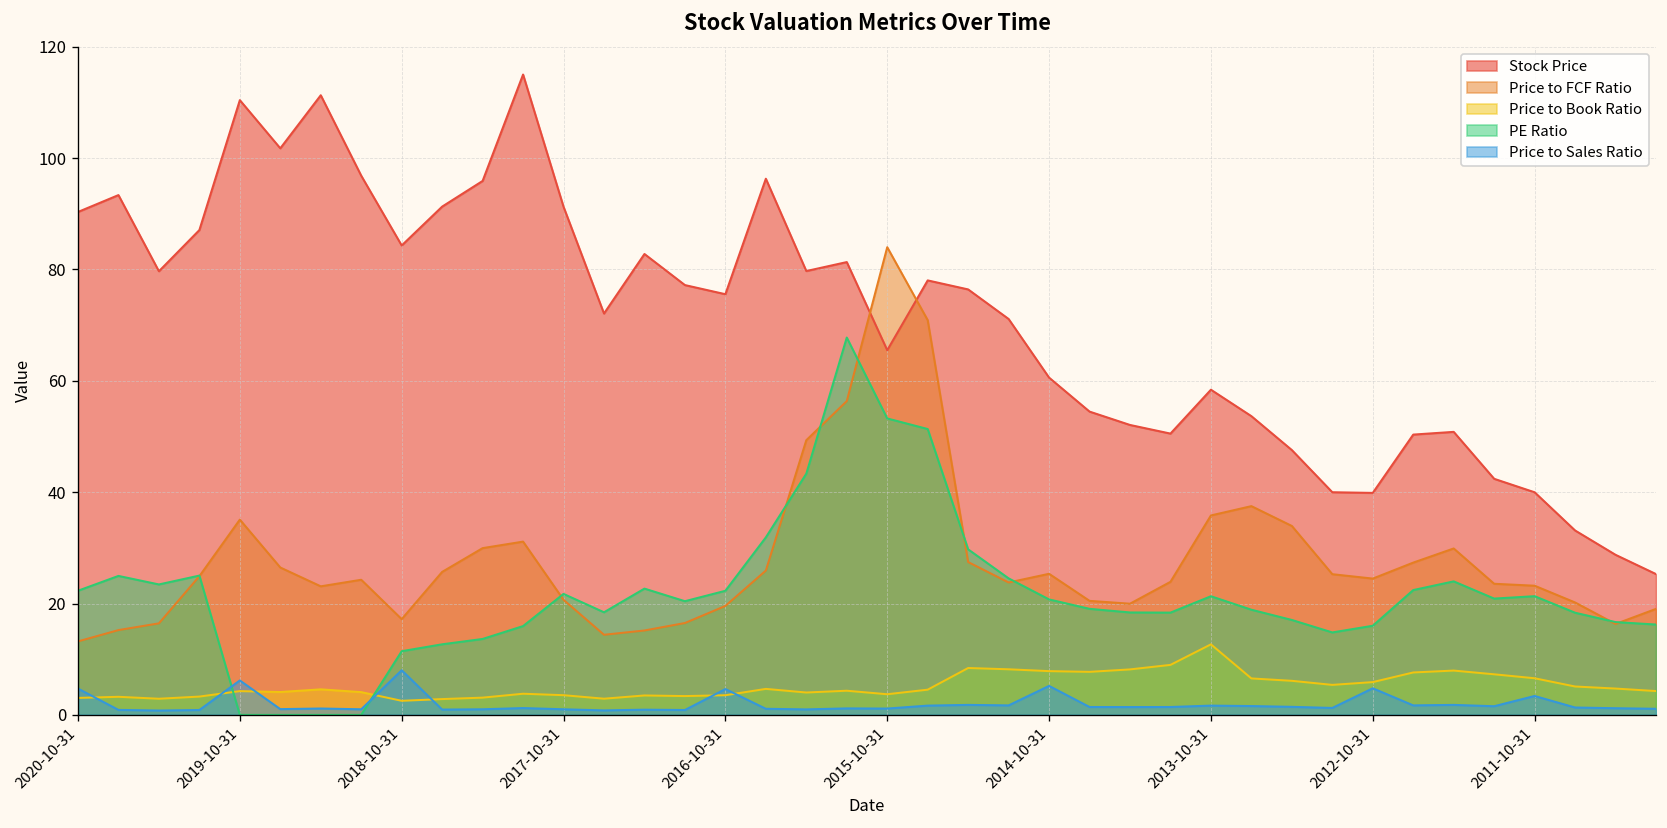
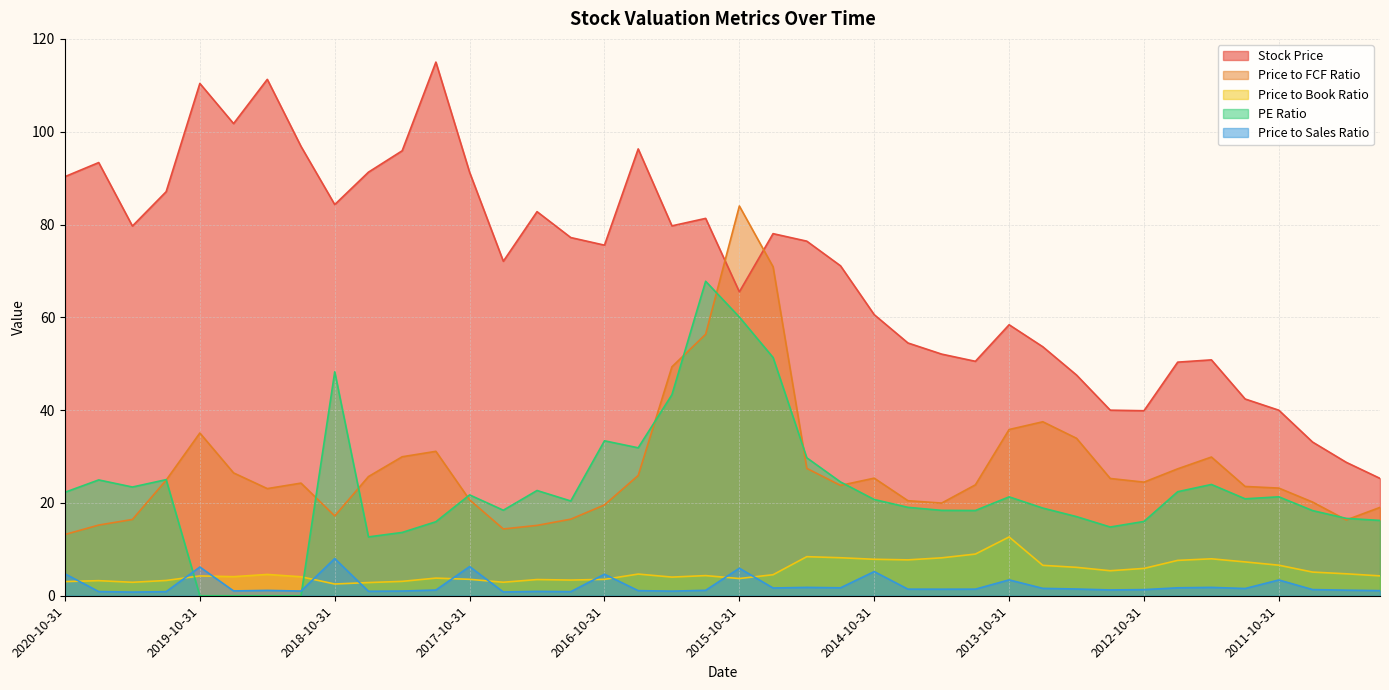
PE Ratio, 2018-10-31: 11 -> 48
Price to Sales Ratio, 2017-10-31: 1 -> 6
PE Ratio, 2016-10-31: 22 -> 33
PE Ratio, 2015-10-31: 53 -> 60
Price to Sales Ratio, 2015-10-31: 1 -> 6
Price to Sales Ratio, 2013-10-31: 2 -> 3
Price to Sales Ratio, 2012-10-31: 5 -> 1
